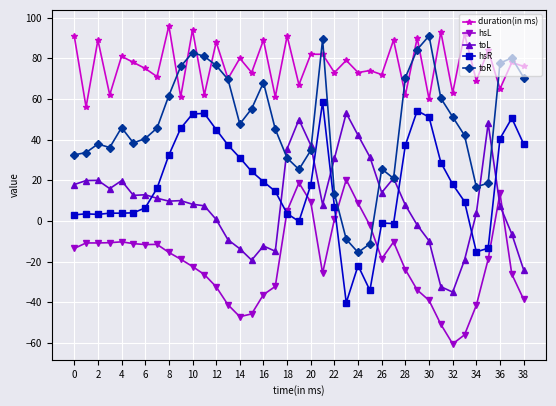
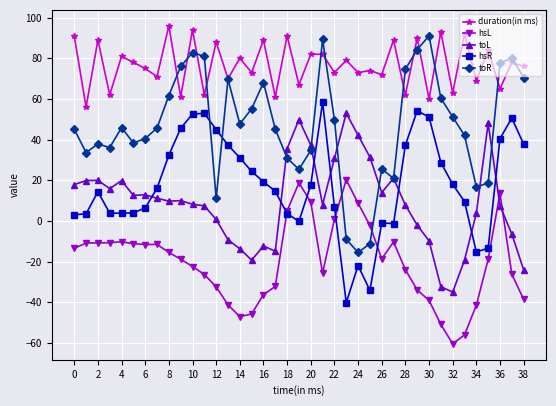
toR, 0: 33 -> 45
hsR, 2: 3 -> 14
toR, 12: 76 -> 11
toR, 22: 13 -> 50
toR, 28: 71 -> 75
